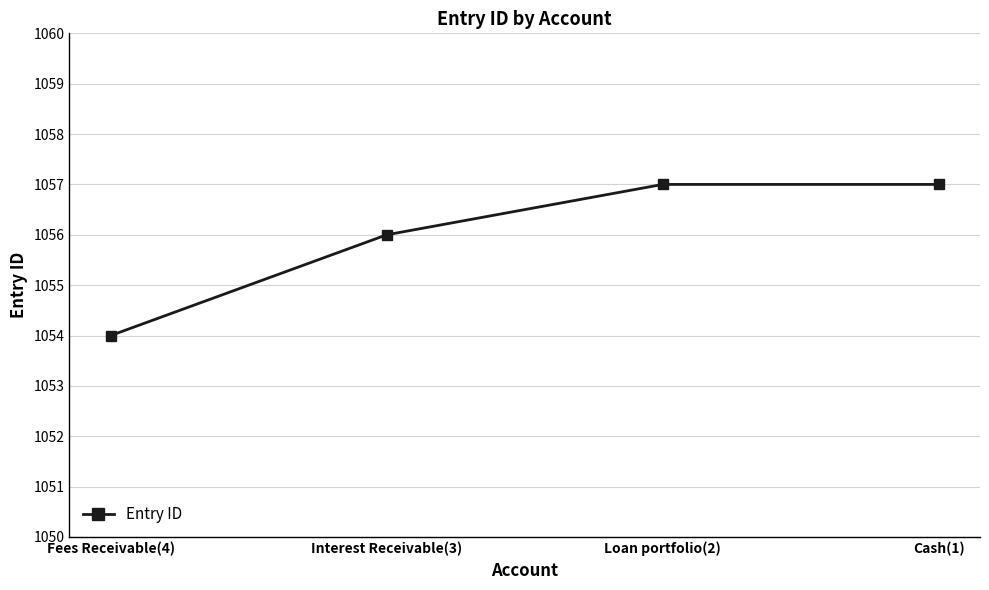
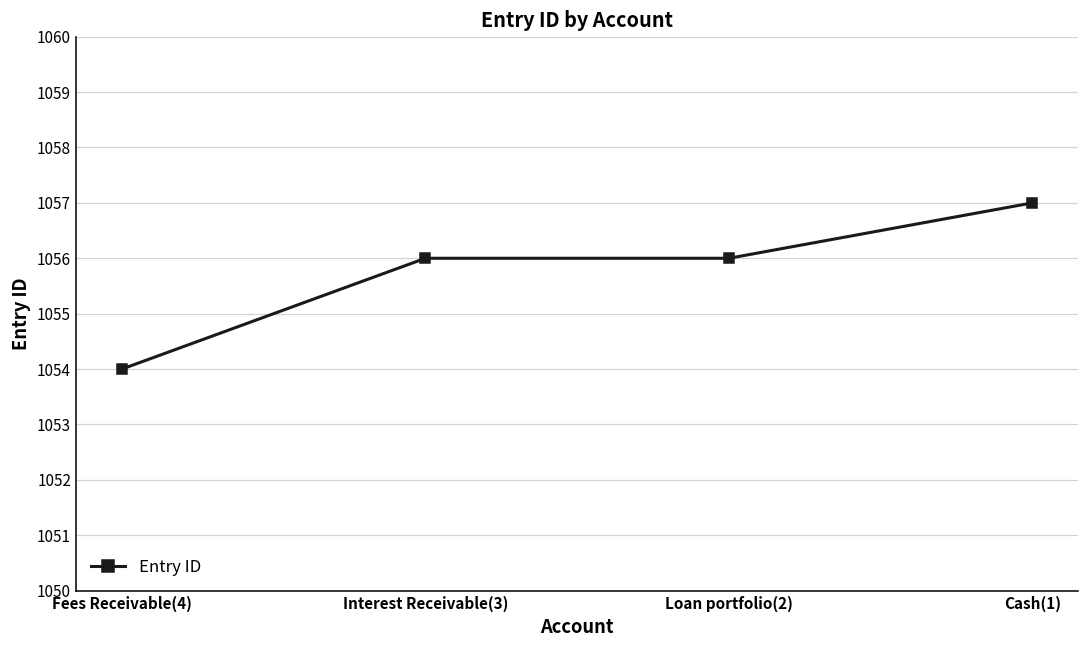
Loan portfolio(2): 1057 -> 1056
